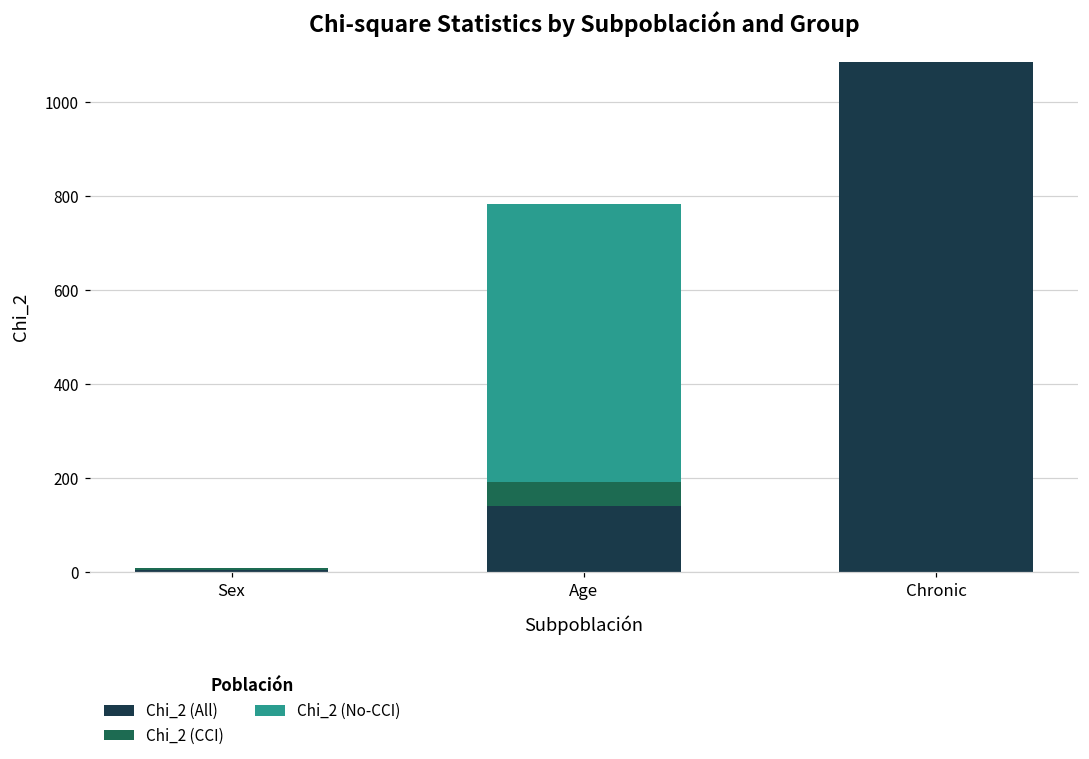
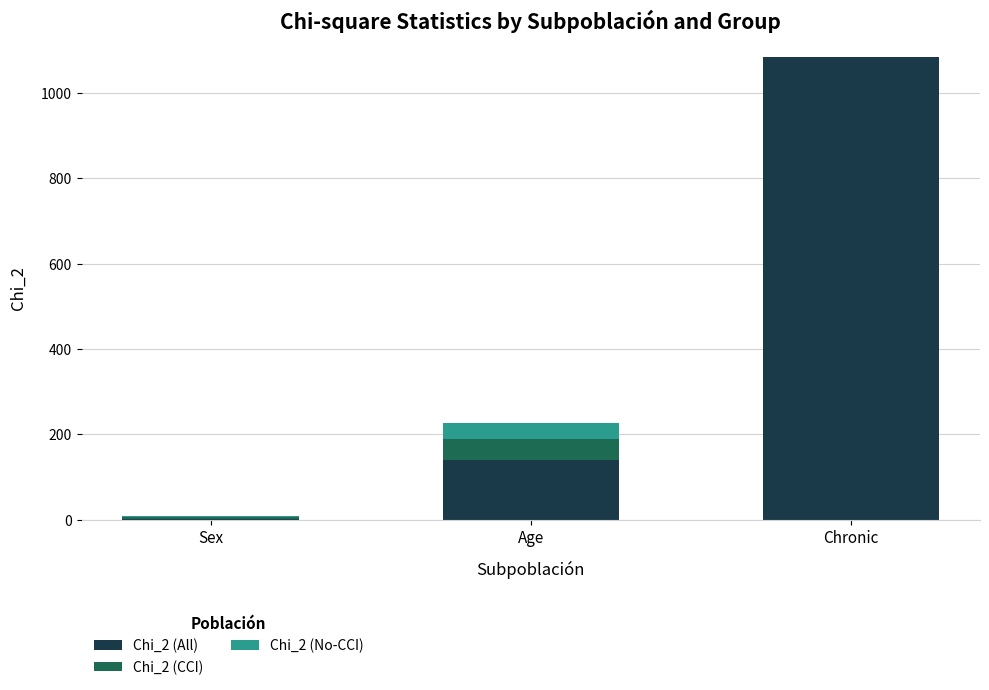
Chi_2 (No-CCI), Age: 590 -> 40
